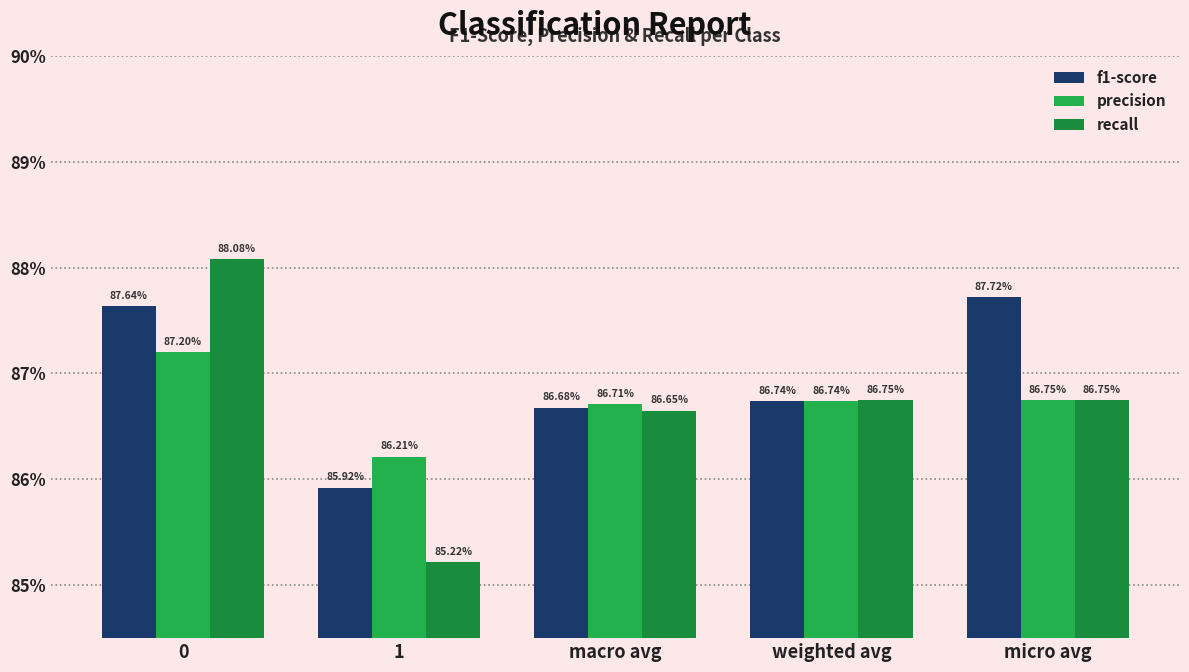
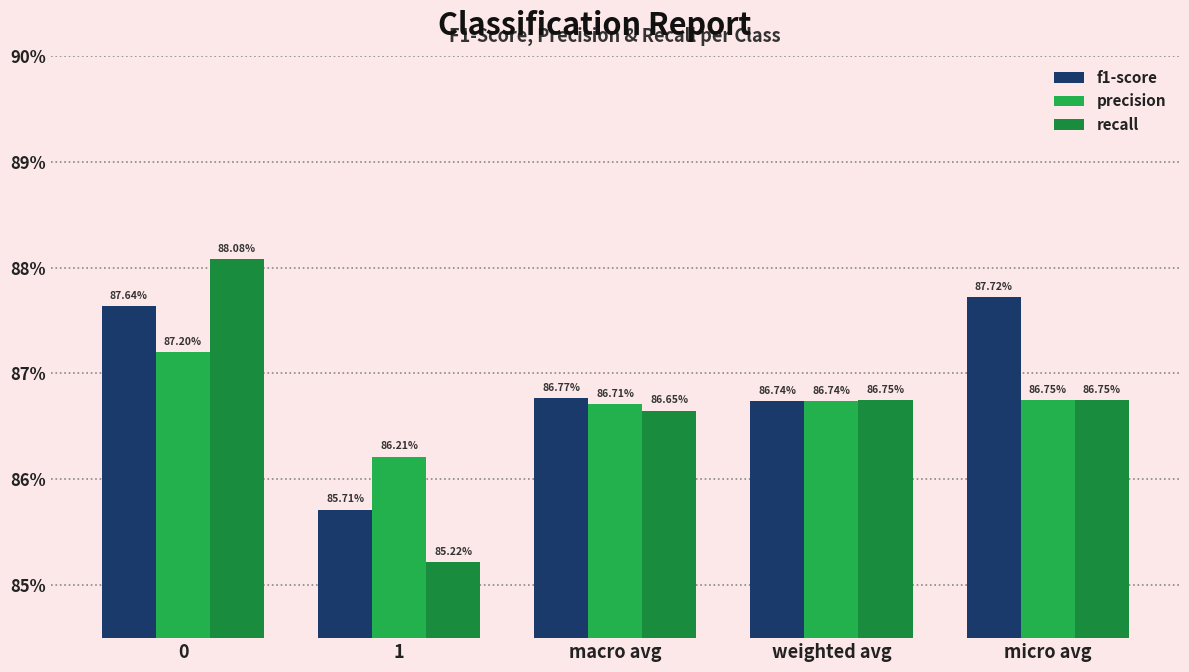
f1-score, 1: 85.92% -> 85.71%
f1-score, macro avg: 86.68% -> 86.77%
